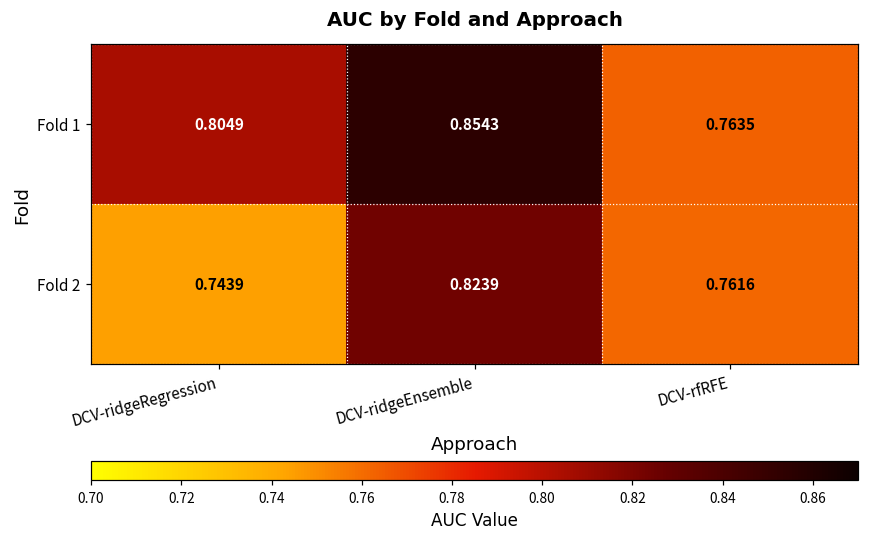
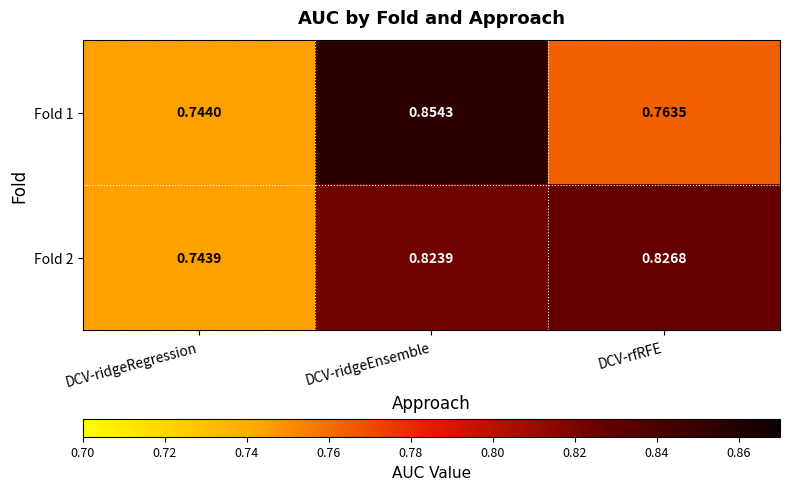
Fold 1, DCV-ridgeRegression: 0.8049 -> 0.7440
Fold 2, DCV-rfRFE: 0.7616 -> 0.8268
